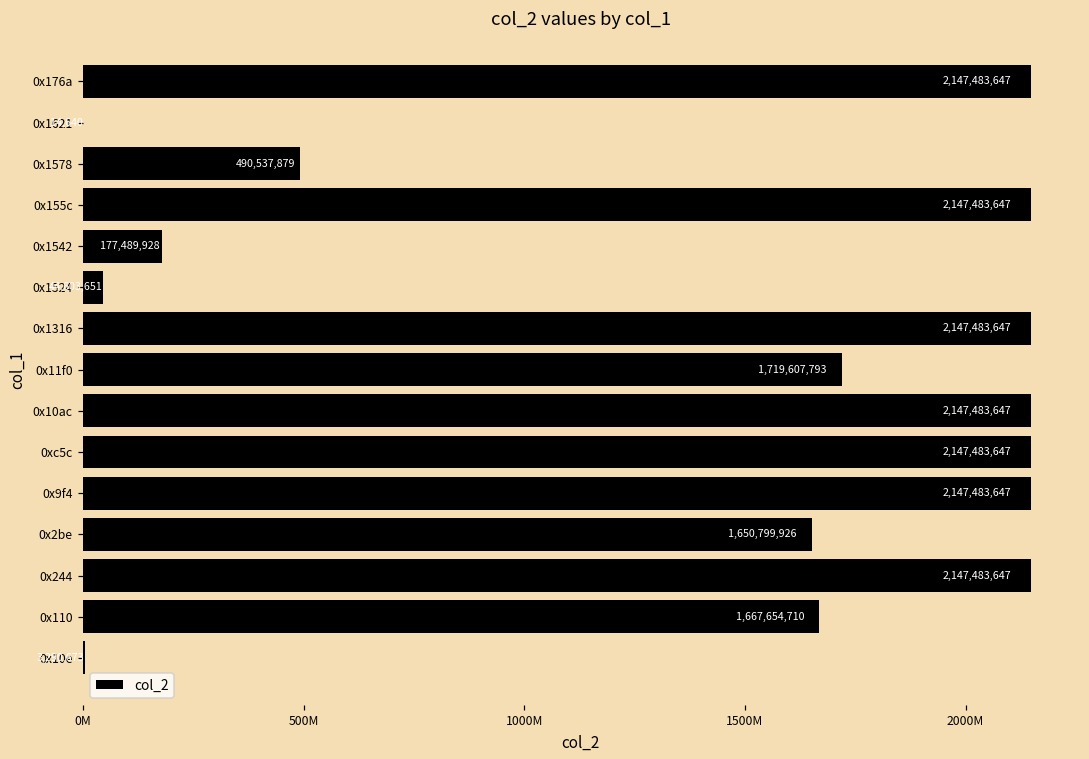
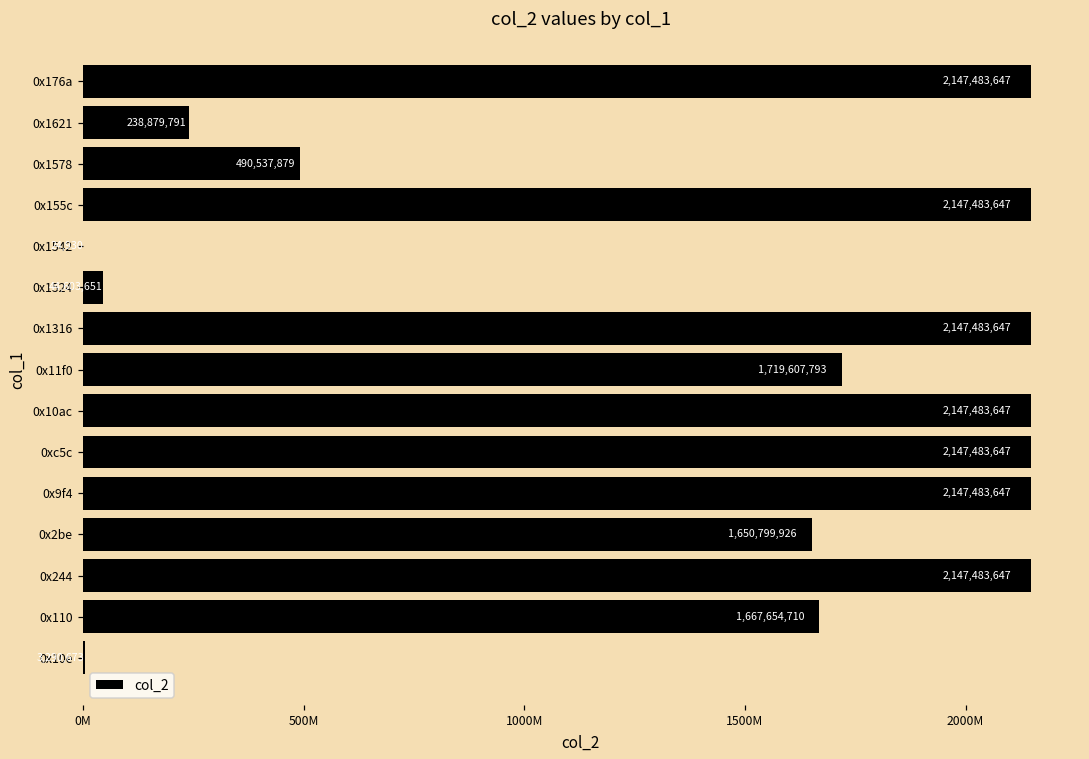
0x1621: 14,640 -> 238,879,791
0x1542: 177,489,928 -> 24,930
